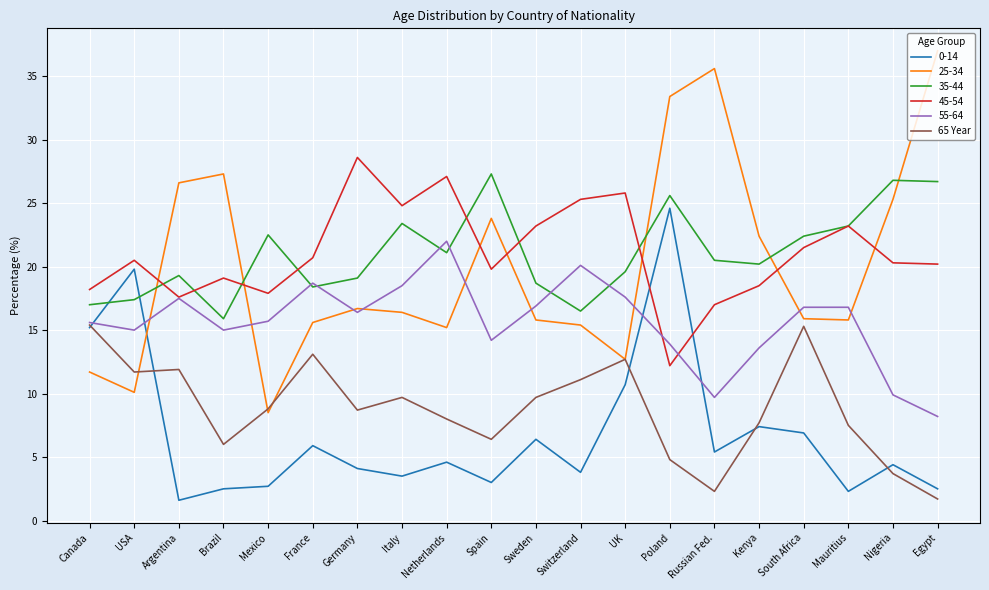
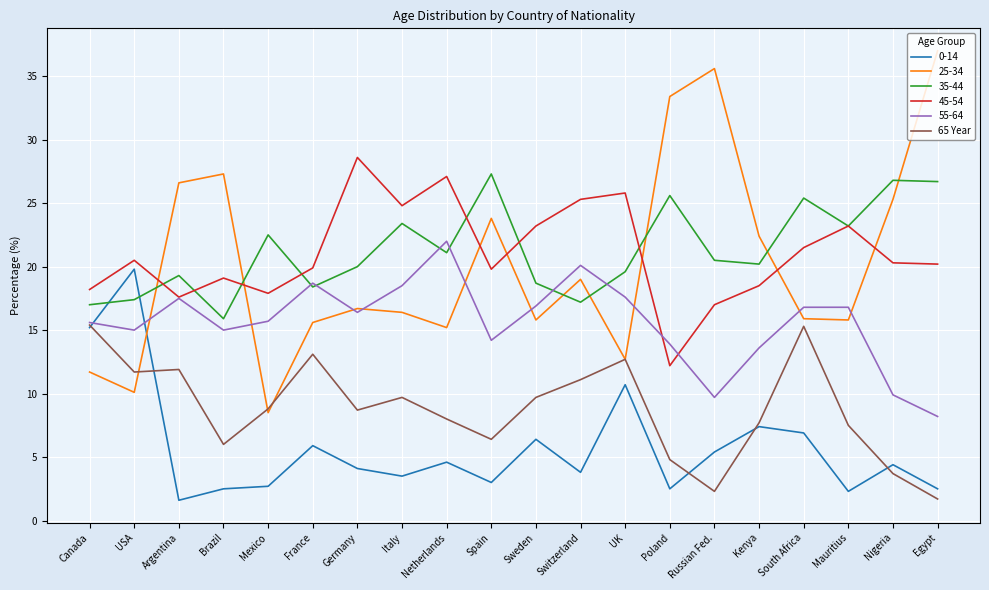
45-54, France: 20.7 -> 19.9
35-44, Germany: 19.1 -> 20.0
25-34, Switzerland: 15.4 -> 19.0
35-44, Switzerland: 16.5 -> 17.2
0-14, Poland: 24.6 -> 2.5
35-44, South Africa: 22.4 -> 25.4
